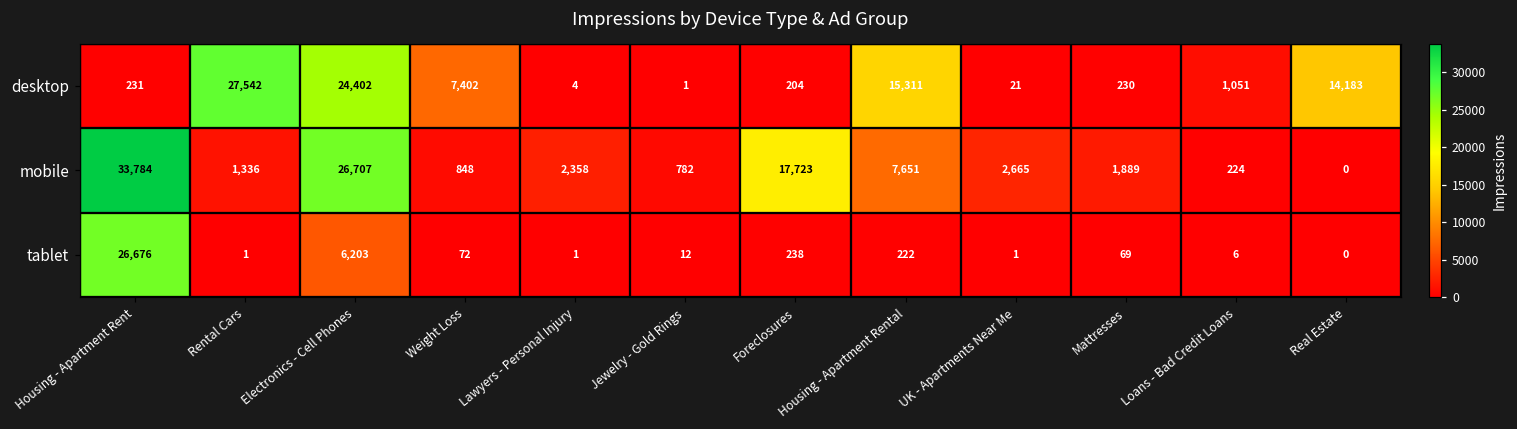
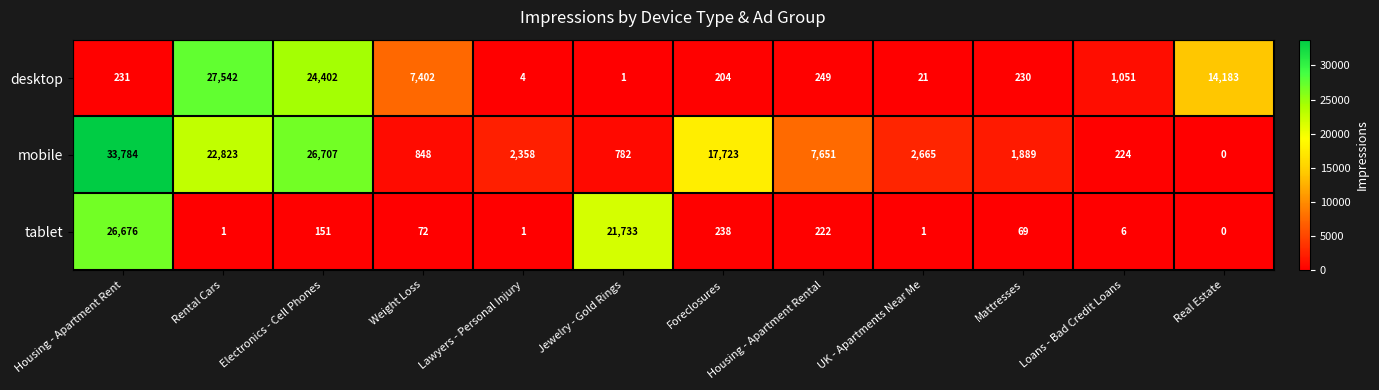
desktop, Housing - Apartment Rental: 15,311 -> 249
mobile, Rental Cars: 1,336 -> 22,823
tablet, Electronics - Cell Phones: 6,203 -> 151
tablet, Jewelry - Gold Rings: 12 -> 21,733
